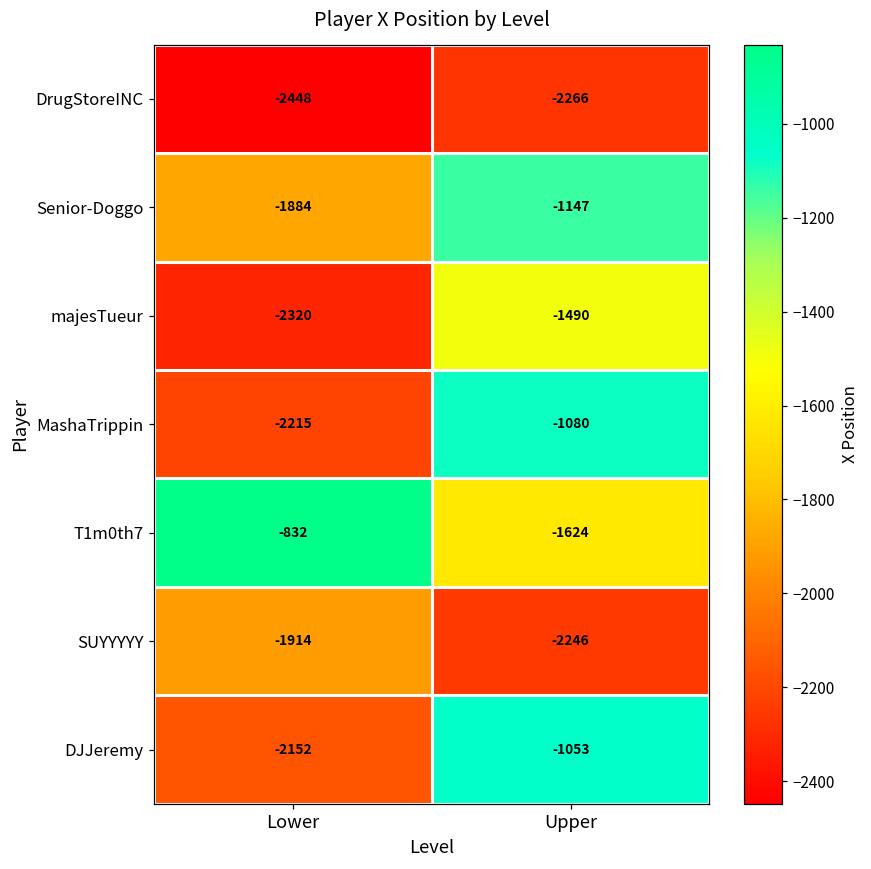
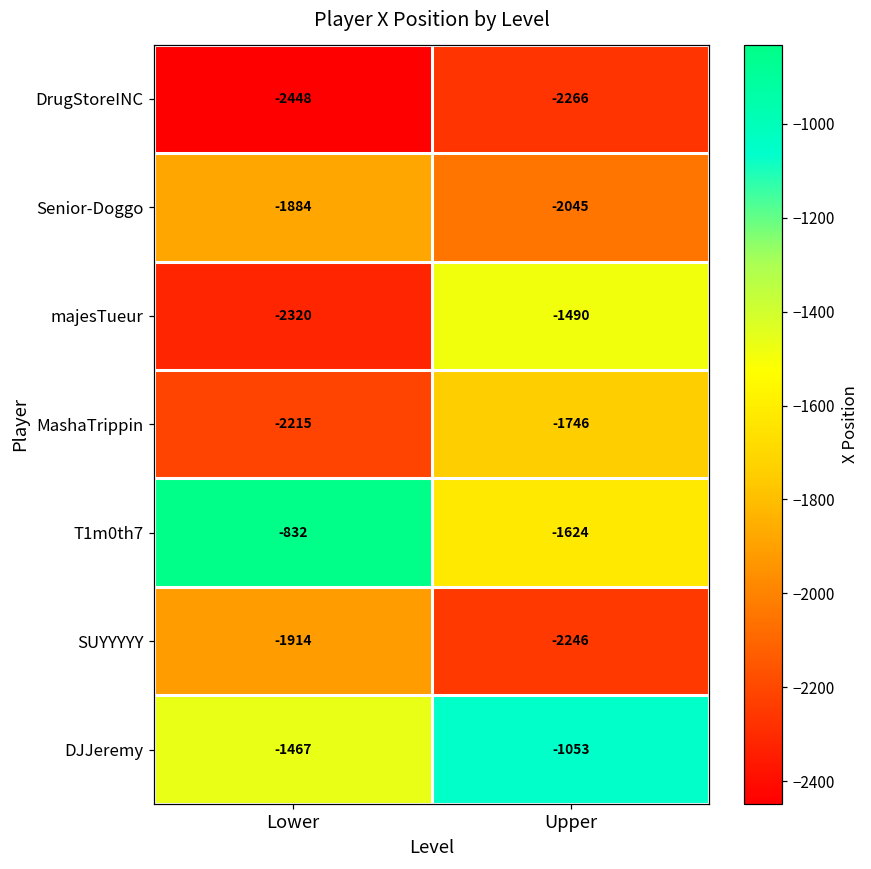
Senior-Doggo, Upper: -1147 -> -2045
MashaTrippin, Upper: -1080 -> -1746
DJJeremy, Lower: -2152 -> -1467
